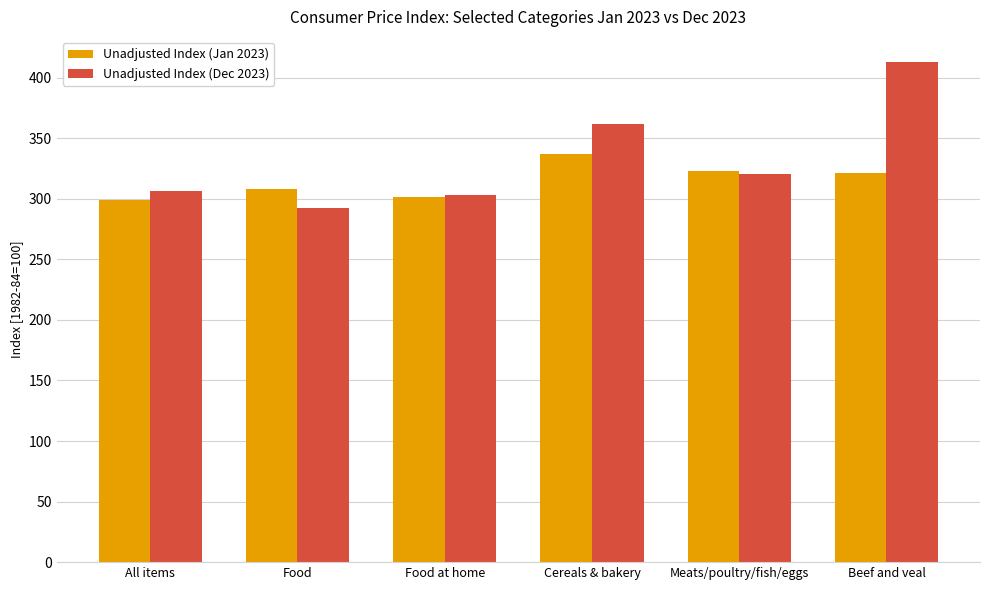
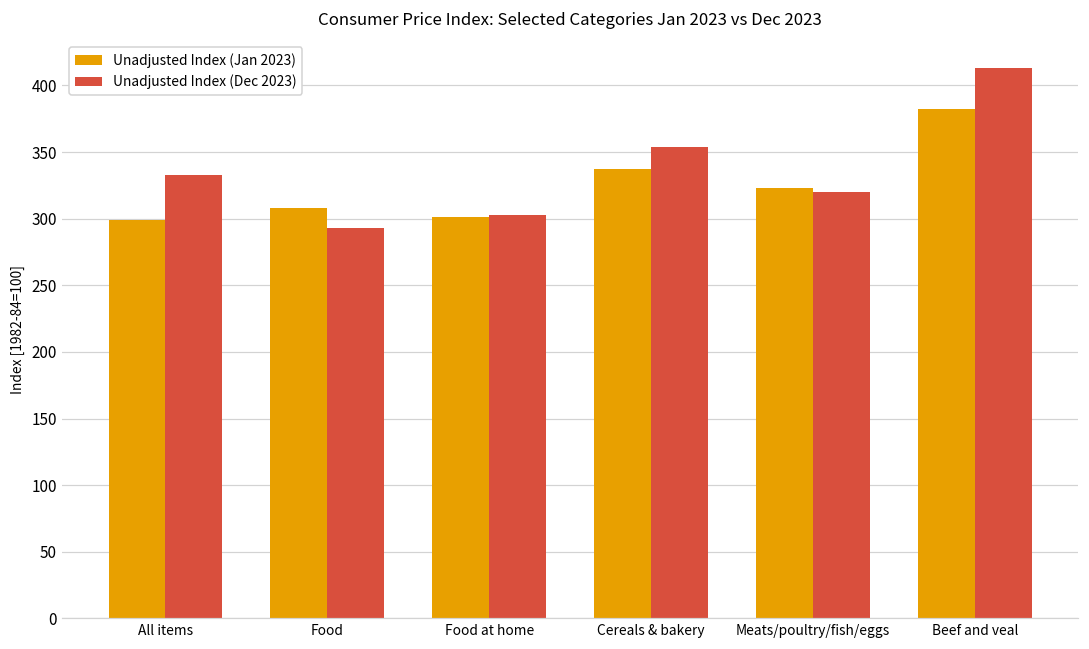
Unadjusted Index (Dec 2023), All items: 307 -> 333
Unadjusted Index (Dec 2023), Cereals & bakery: 362 -> 354
Unadjusted Index (Jan 2023), Beef and veal: 322 -> 382
